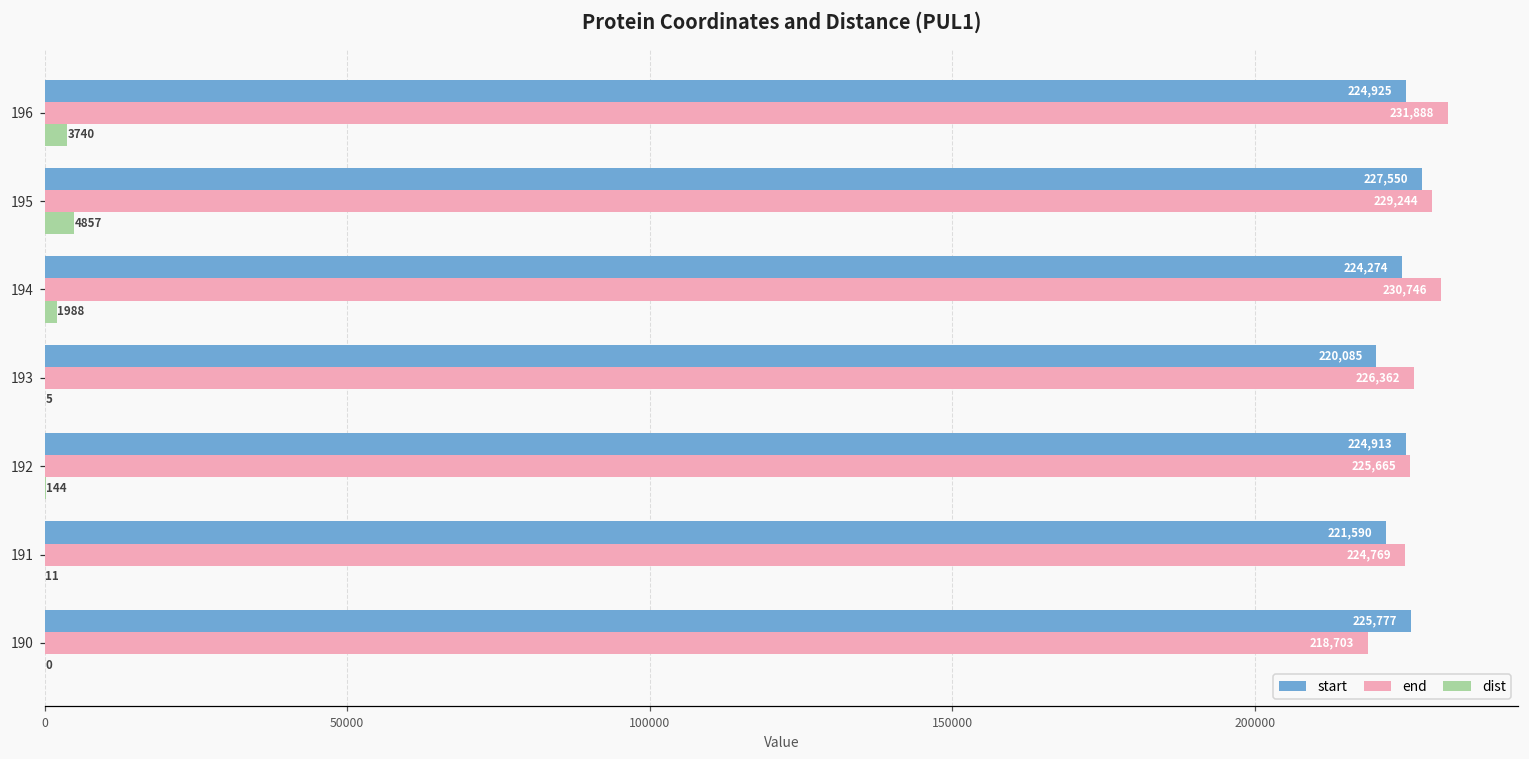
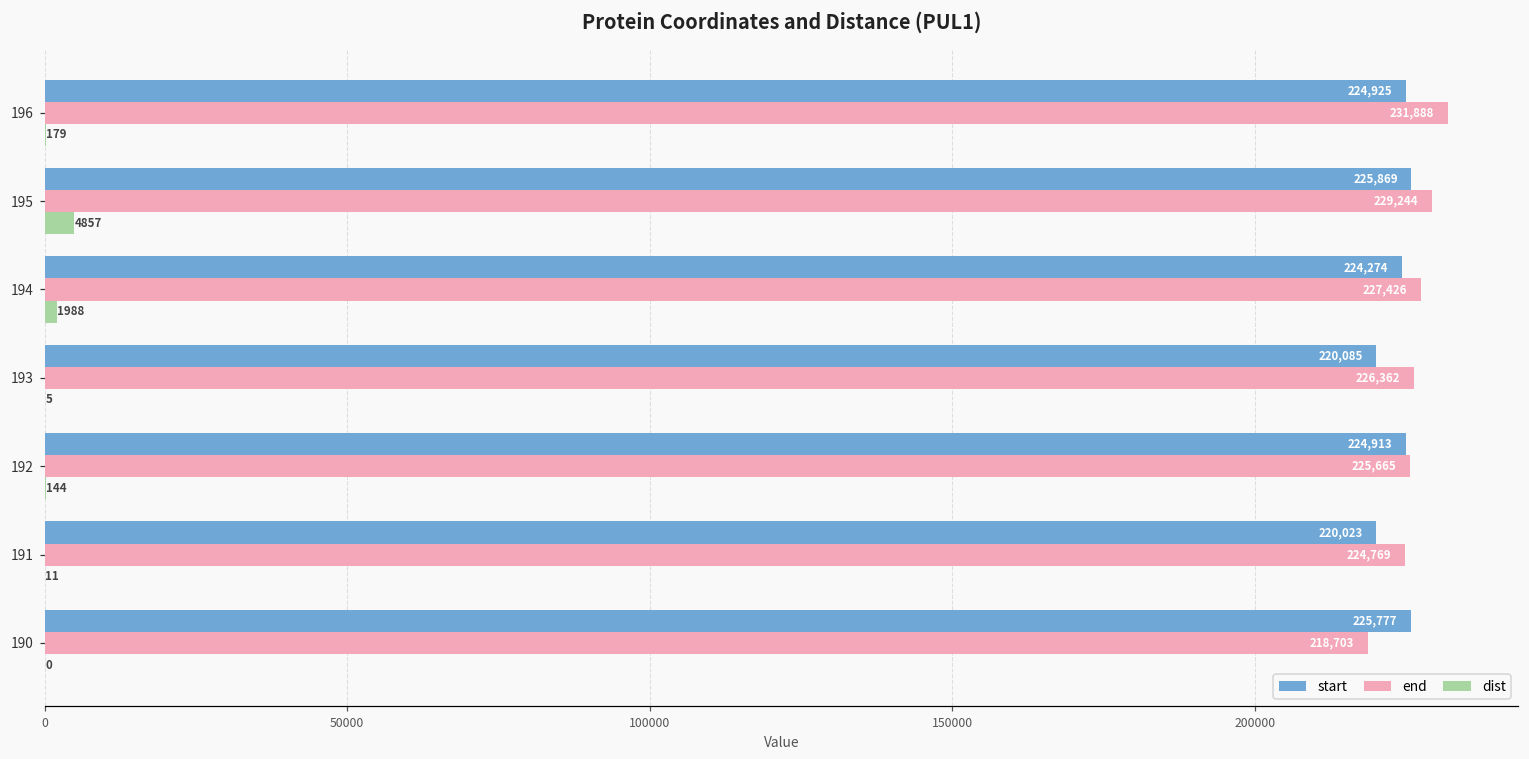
dist, 196: 3740 -> 179
start, 195: 227,550 -> 225,869
end, 194: 230,746 -> 227,426
start, 191: 221,590 -> 220,023
